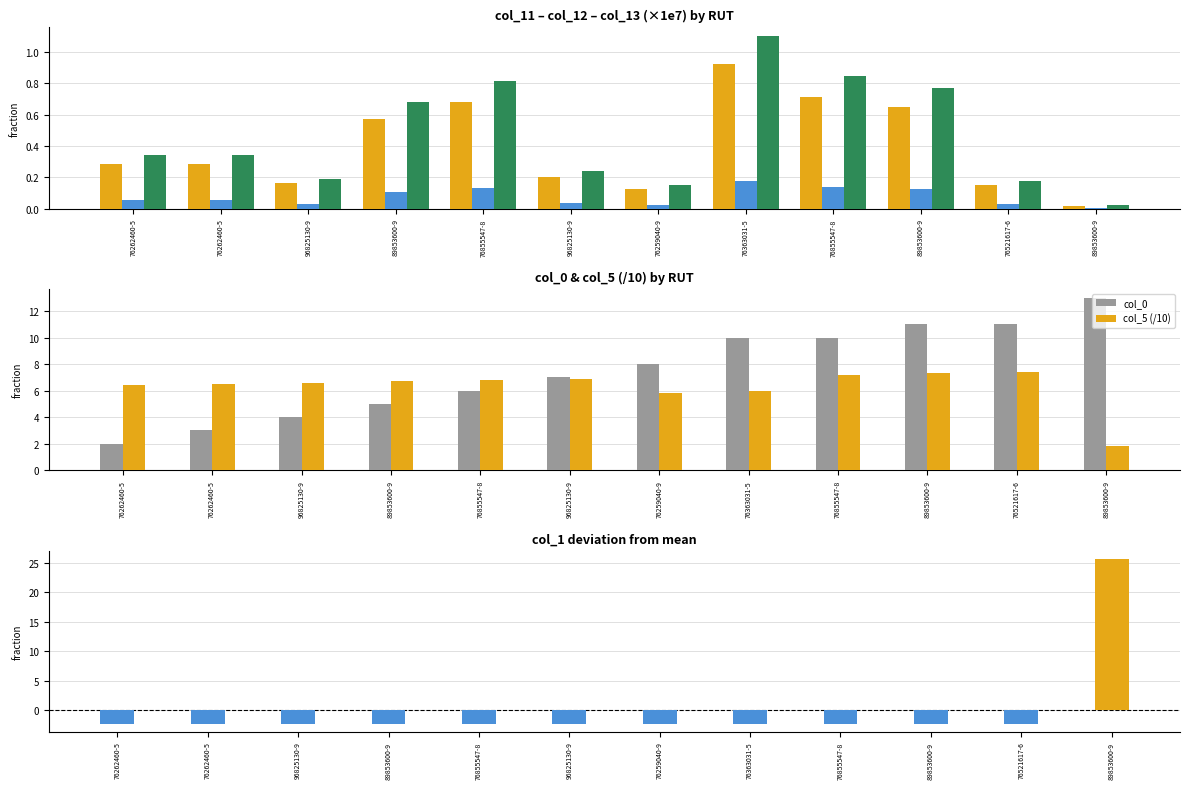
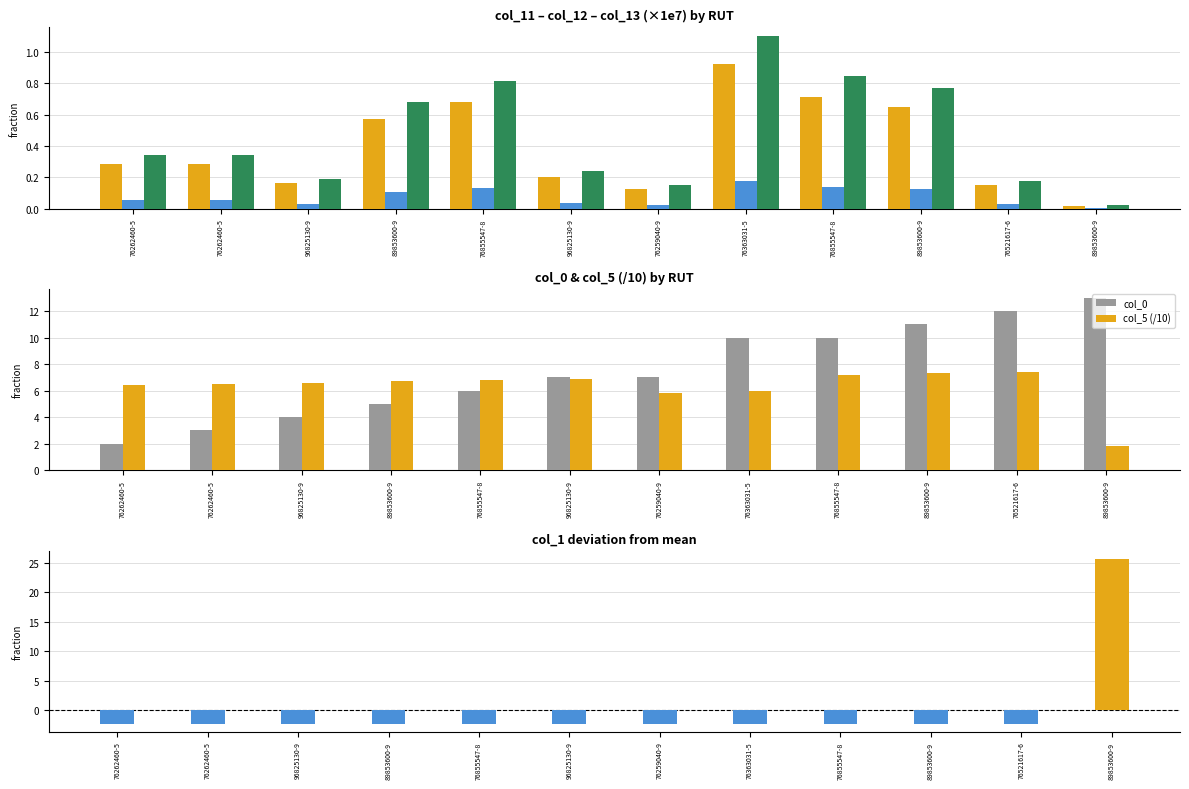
col_0 & col_5 (/10) by RUT, col_0, 76259040-9: 8 -> 7
col_0 & col_5 (/10) by RUT, col_0, 76521617-6: 11 -> 12
